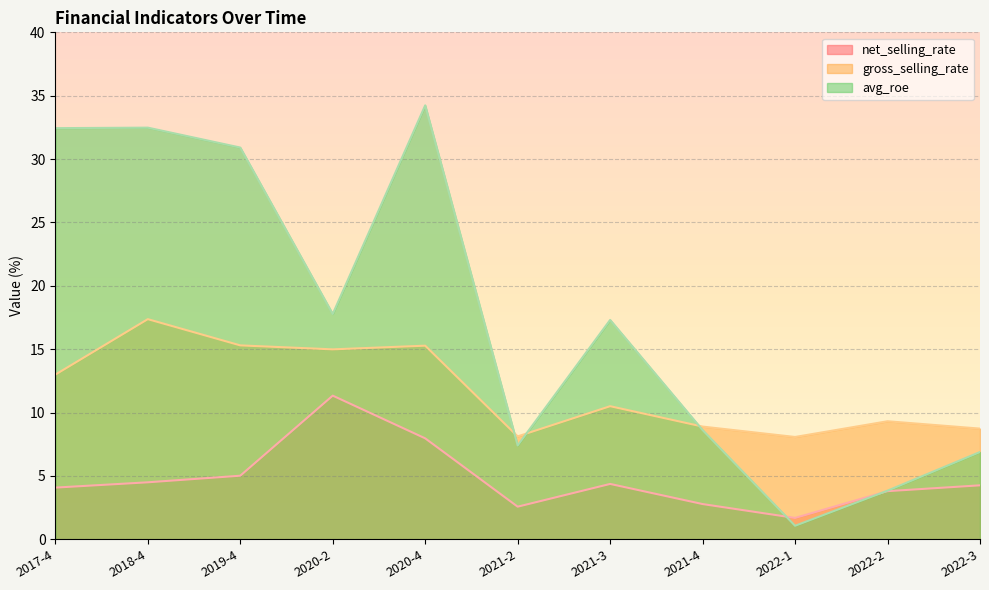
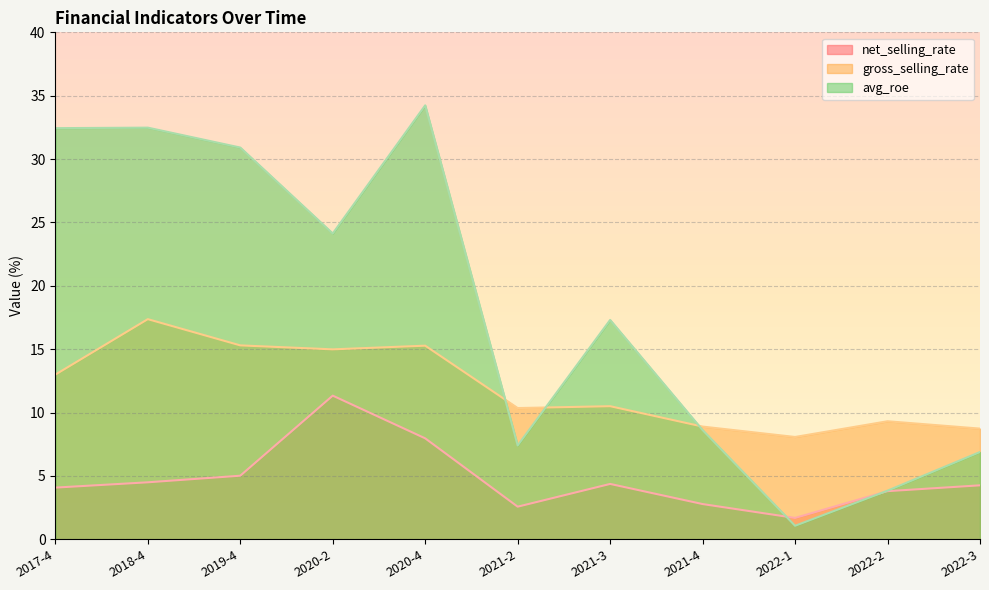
avg_roe, 2020-2: 17.8 -> 24.1
gross_selling_rate, 2021-2: 8.1 -> 10.4
